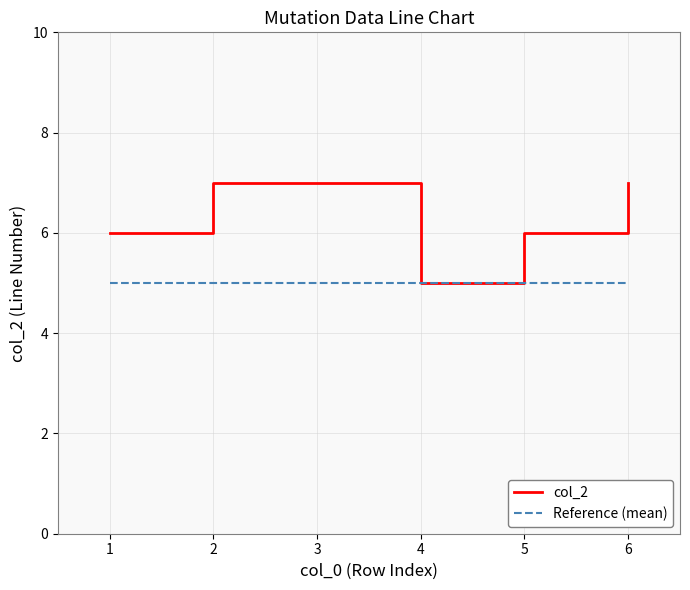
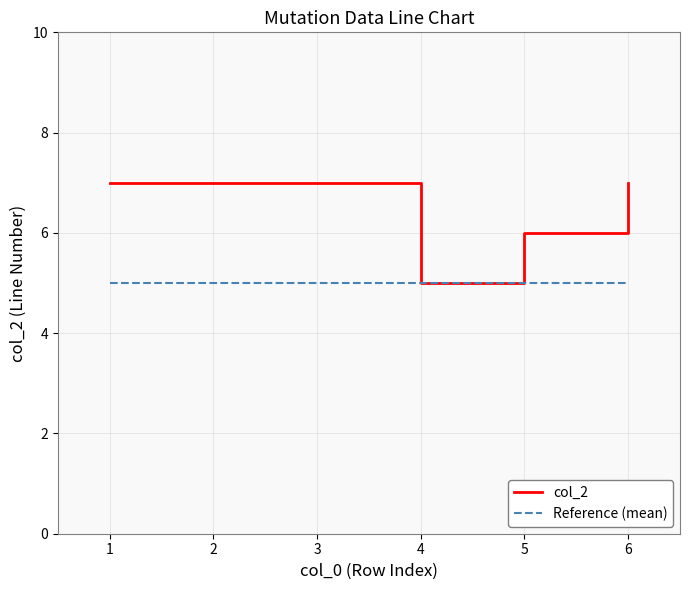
col_2, 1: 6 -> 7
